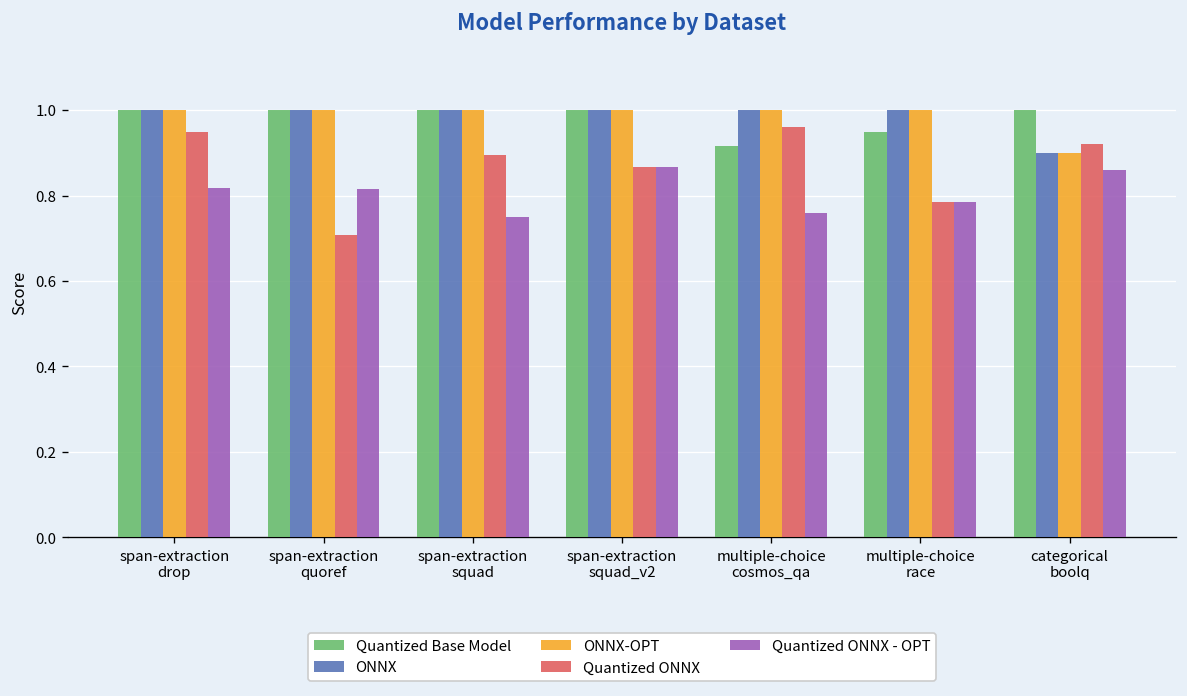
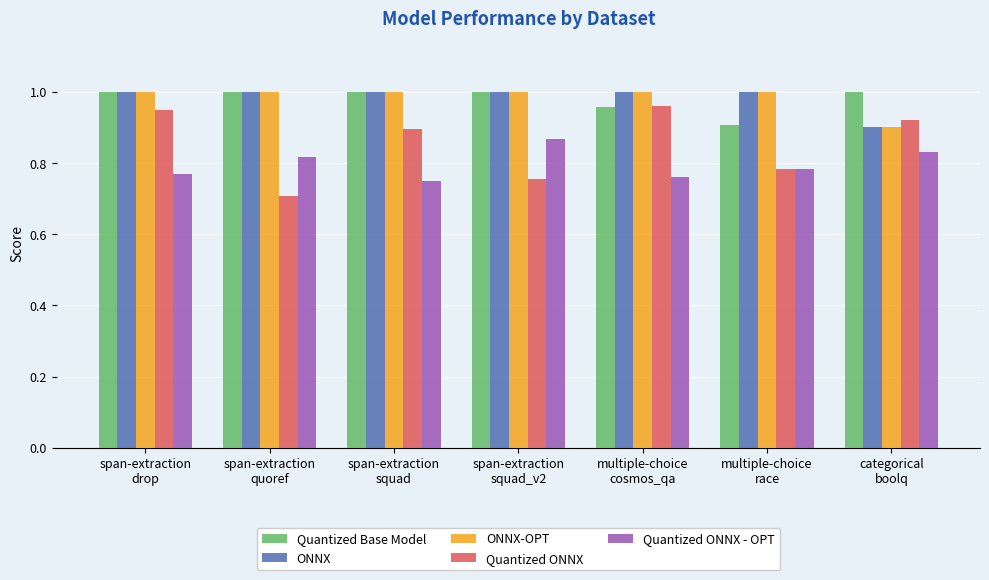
Quantized ONNX - OPT, span-extraction drop: 0.82 -> 0.77
Quantized ONNX, span-extraction squad_v2: 0.87 -> 0.75
Quantized Base Model, multiple-choice cosmos_qa: 0.92 -> 0.96
Quantized Base Model, multiple-choice race: 0.95 -> 0.91
Quantized ONNX - OPT, categorical boolq: 0.86 -> 0.83
